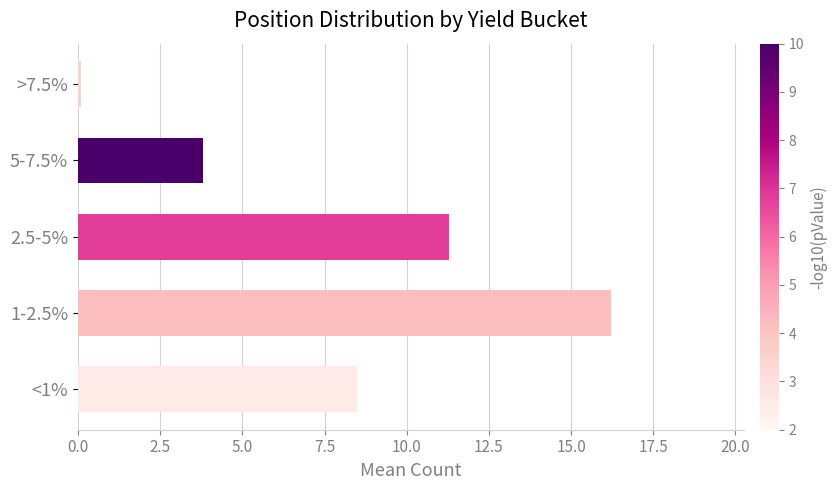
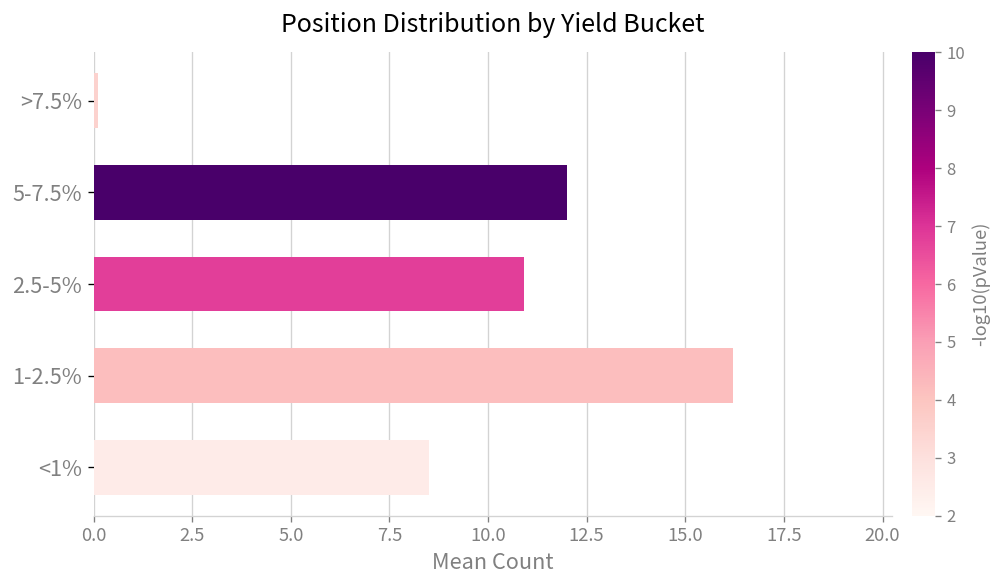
5-7.5%: 3.8 -> 12.0
2.5-5%: 11.3 -> 10.9
